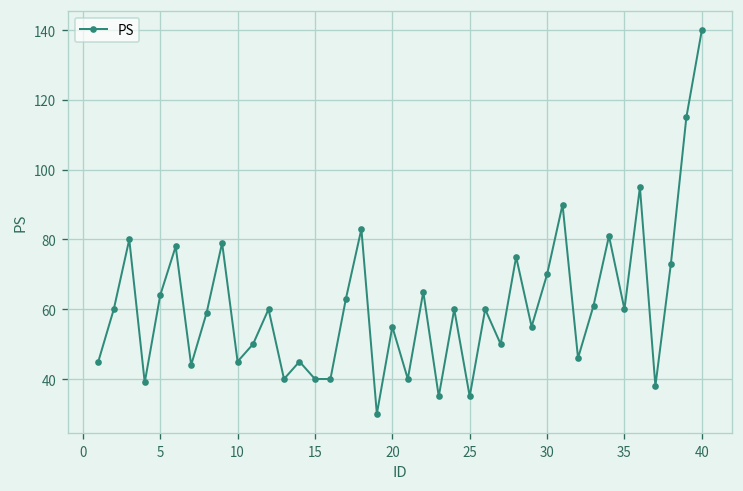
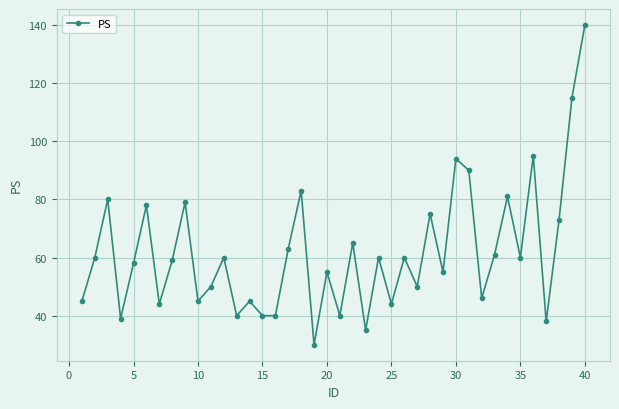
5: 64 -> 58
25: 35 -> 44
30: 70 -> 94
